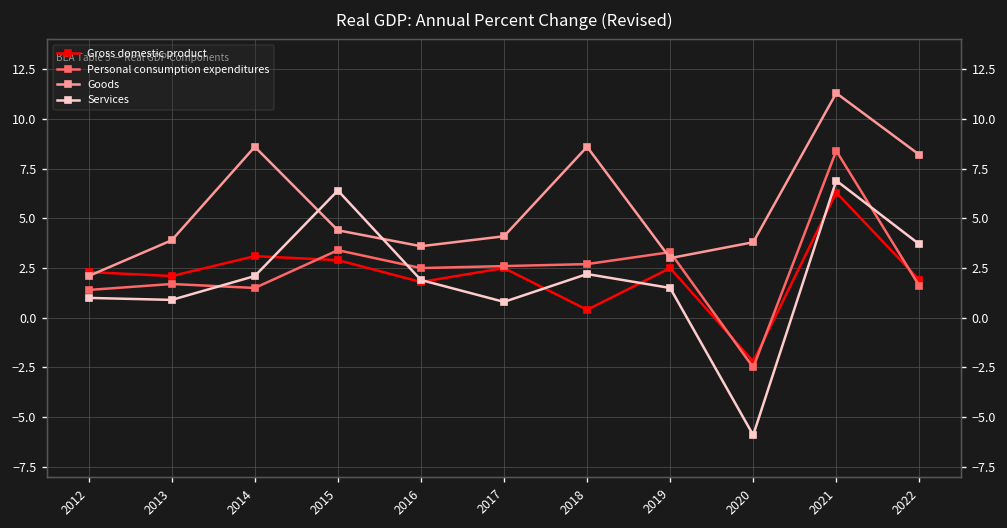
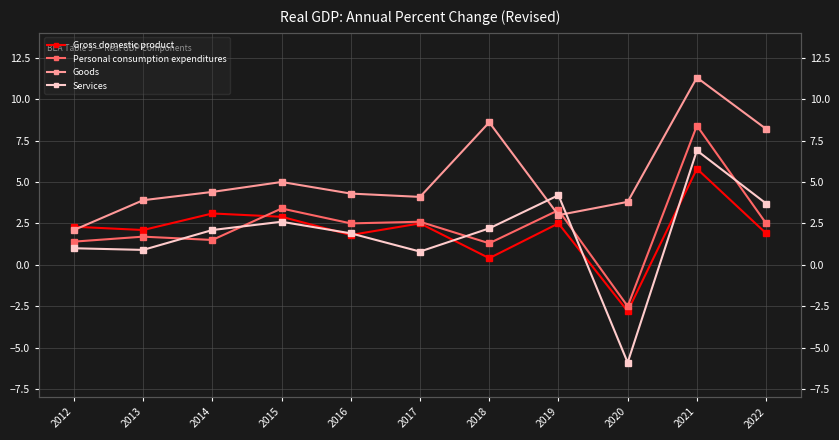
Goods, 2014: 8.6 -> 4.4
Goods, 2015: 4.4 -> 5.0
Services, 2015: 6.4 -> 2.6
Goods, 2016: 3.6 -> 4.3
Personal consumption expenditures, 2018: 2.7 -> 1.3
Services, 2019: 1.5 -> 4.2
Gross domestic product, 2020: -2.2 -> -2.8
Gross domestic product, 2021: 6.3 -> 5.8
Personal consumption expenditures, 2022: 1.6 -> 2.5
